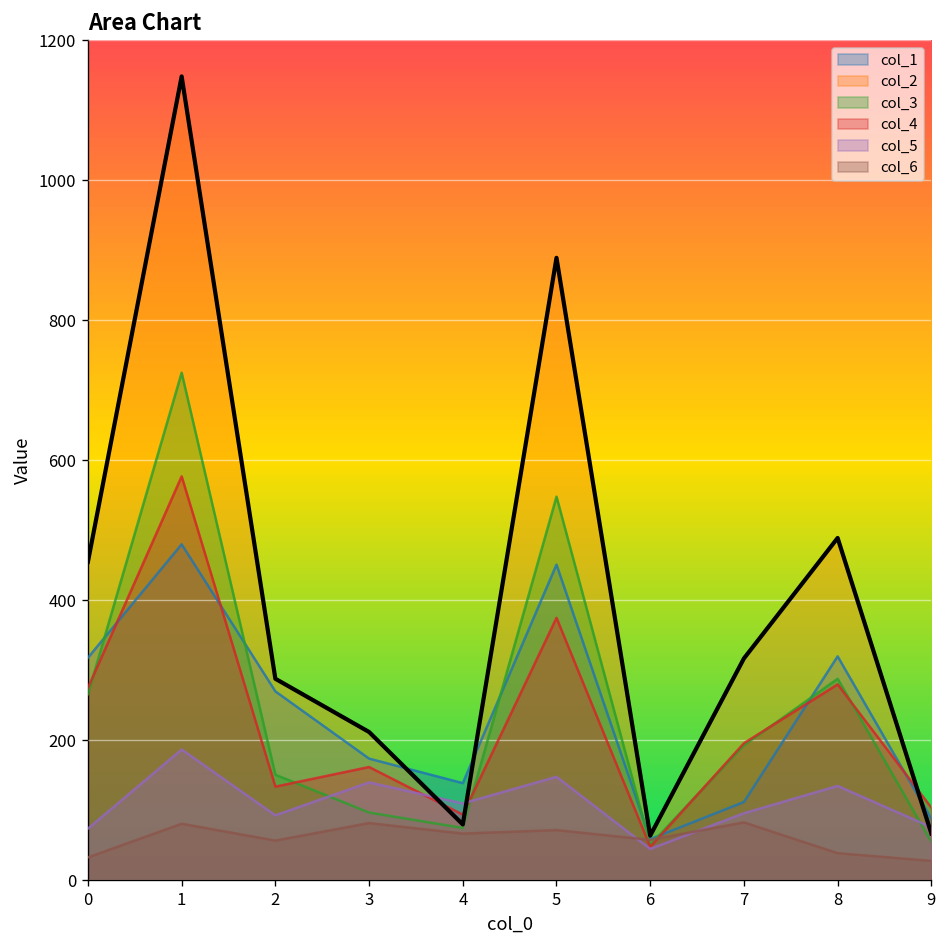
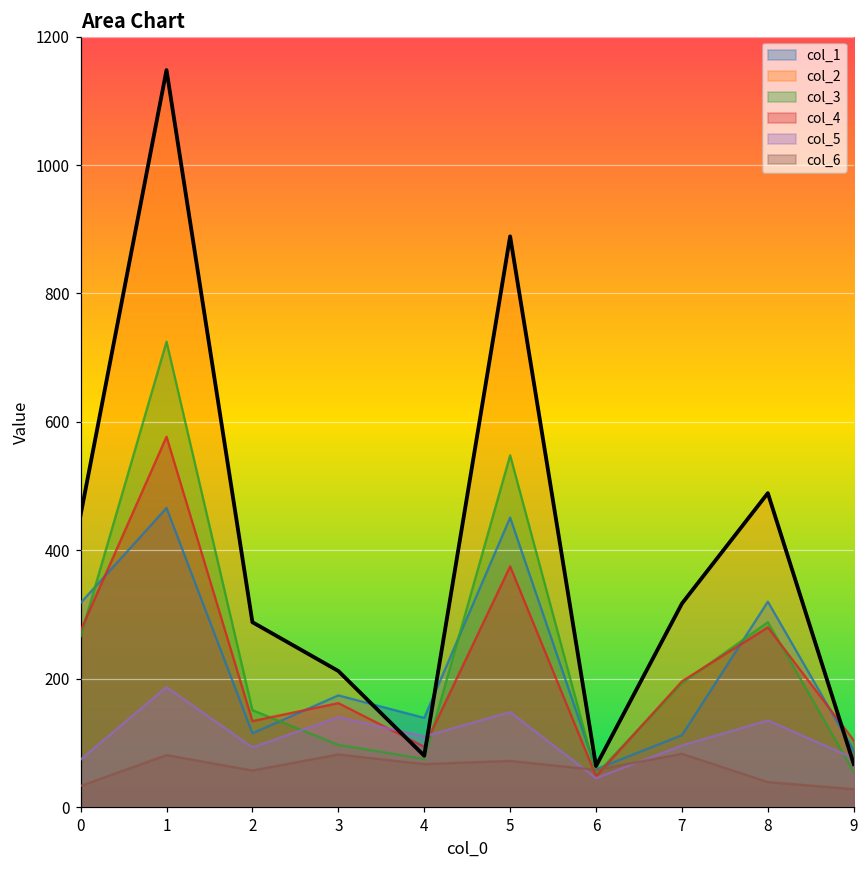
col_1, 1: 480 -> 470
col_1, 2: 270 -> 120
